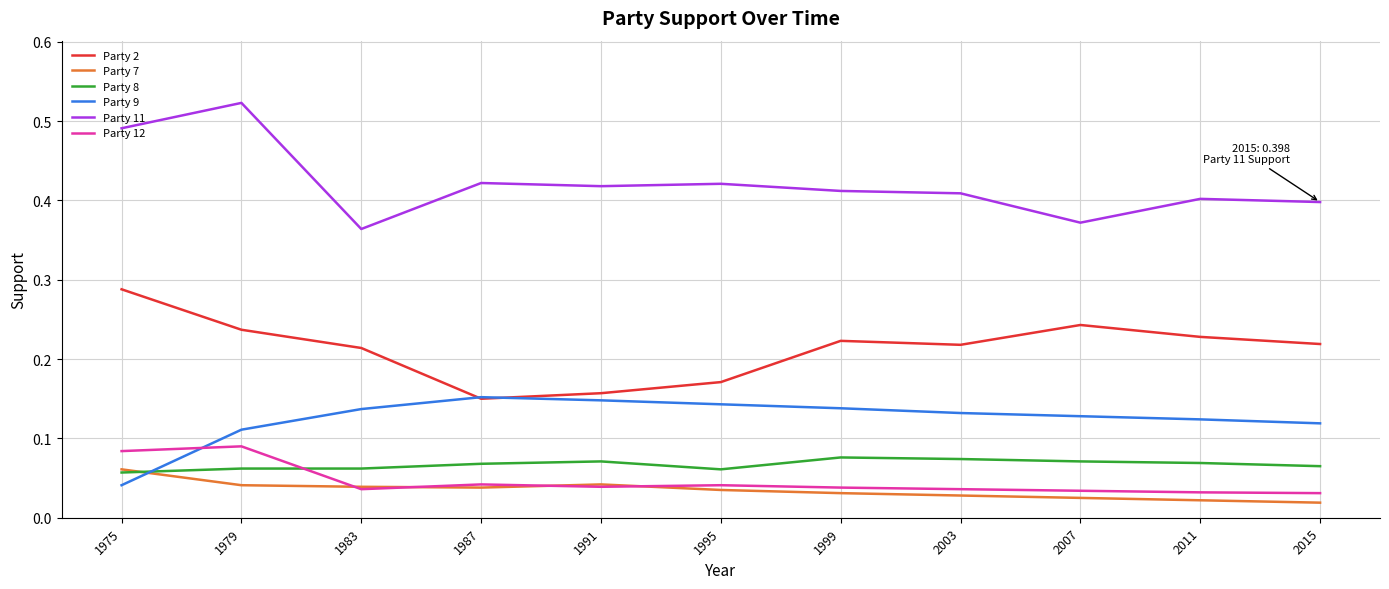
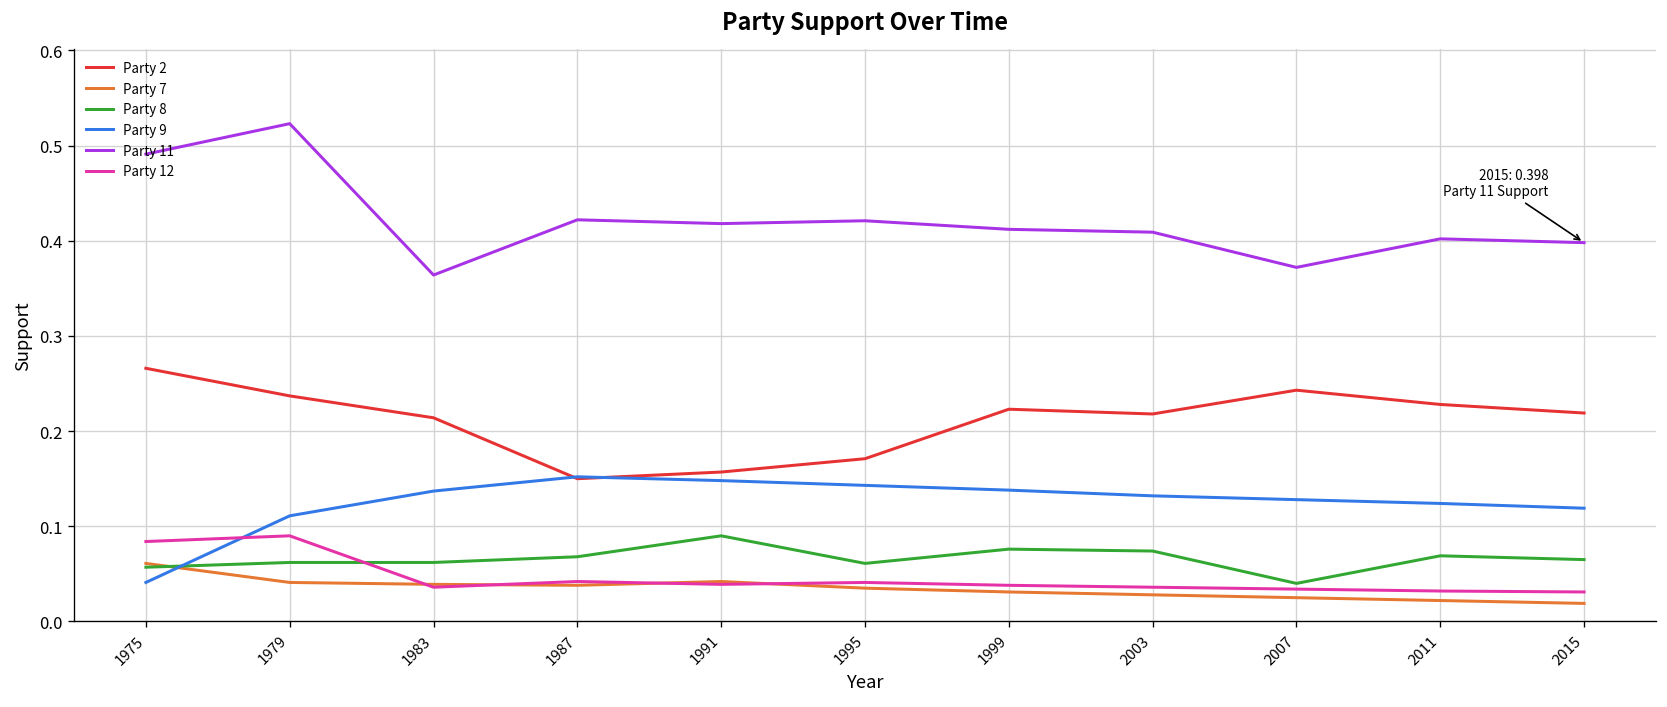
Party 2, 1975: 0.29 -> 0.27
Party 8, 1991: 0.07 -> 0.09
Party 8, 2007: 0.07 -> 0.04
